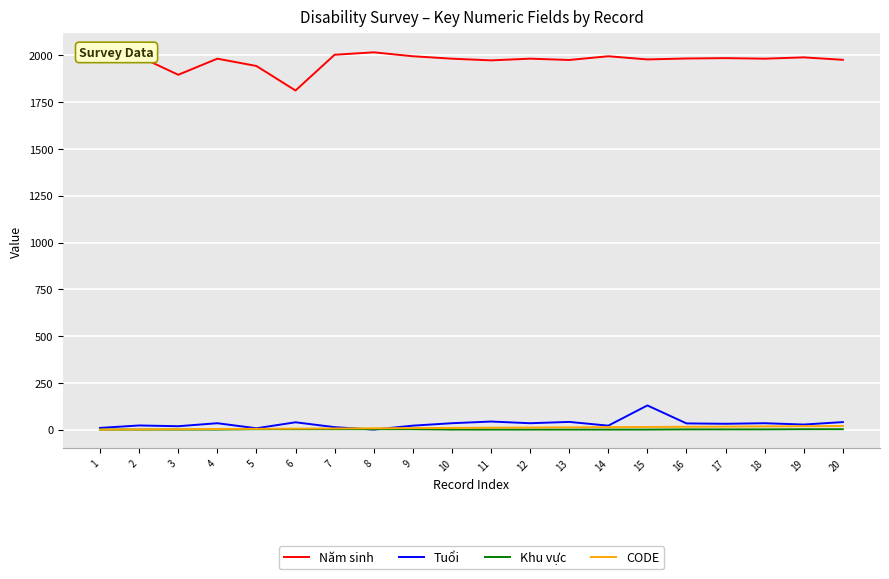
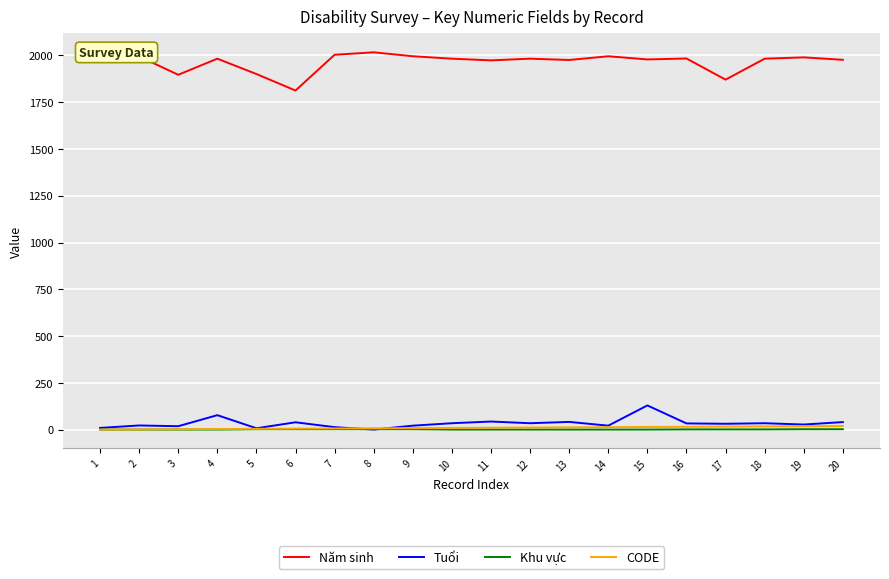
Tuổi, 4: 40 -> 80
Năm sinh, 5: 1940 -> 1900
Năm sinh, 17: 1990 -> 1870
